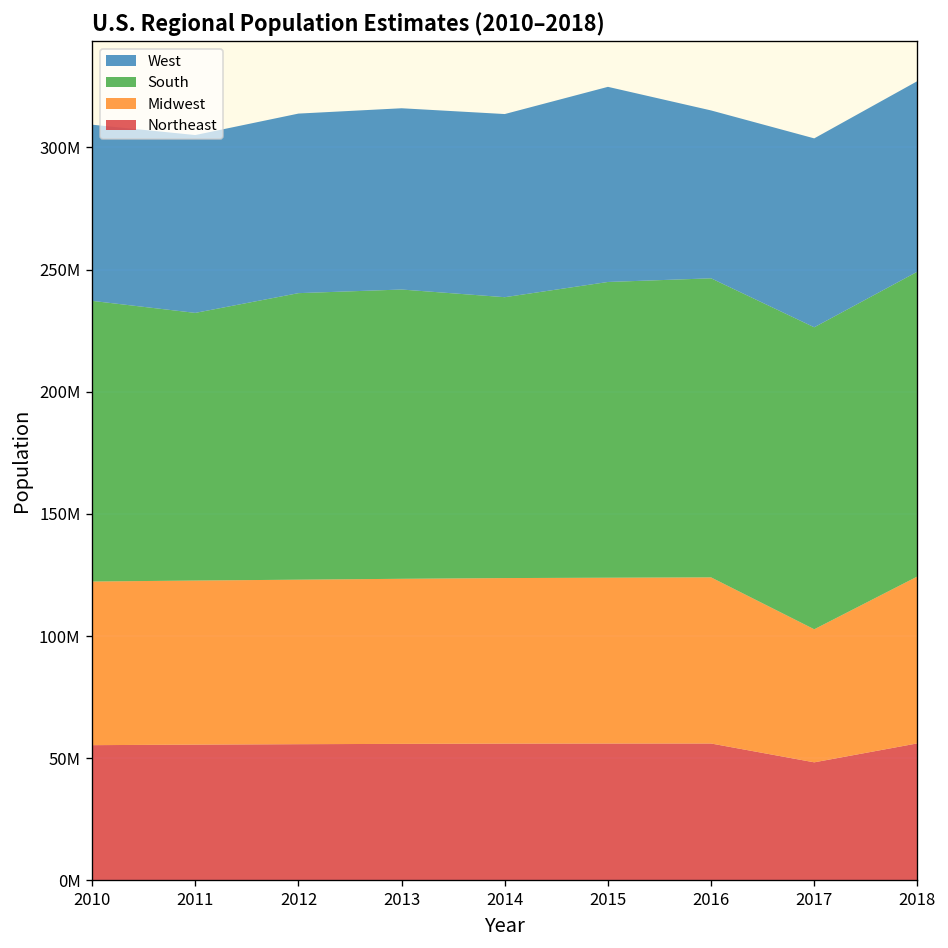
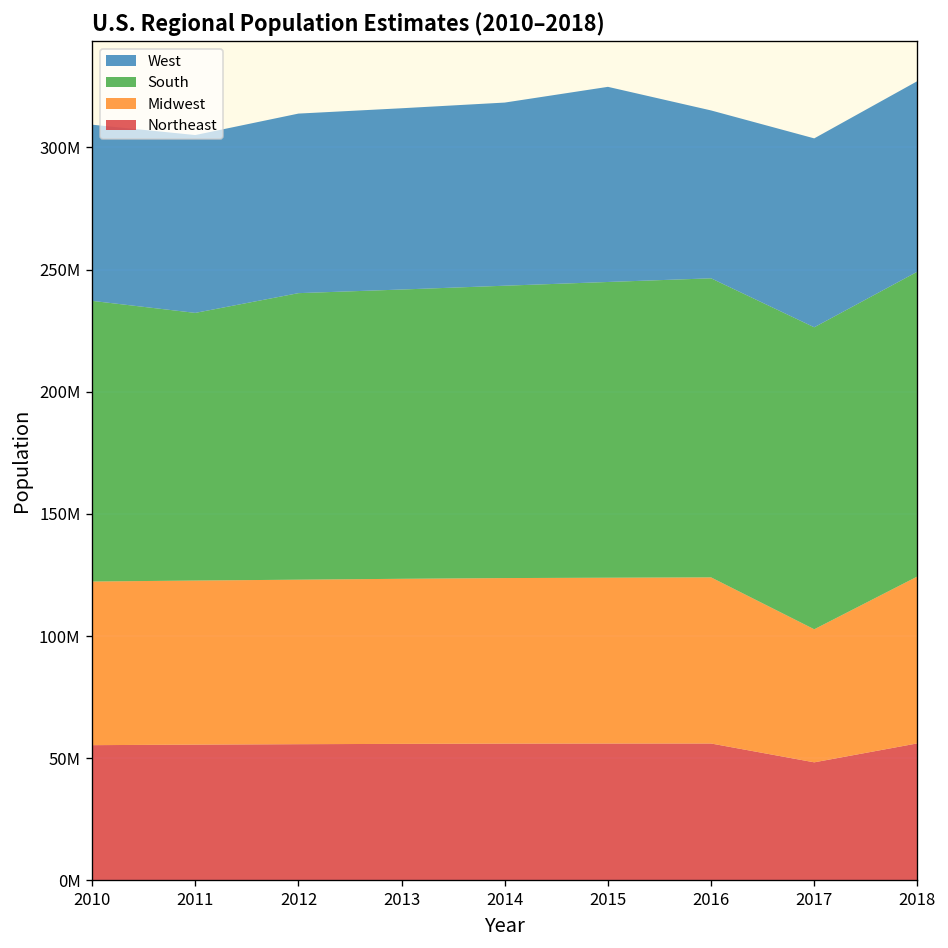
South, 2014: 115000000 -> 120000000
